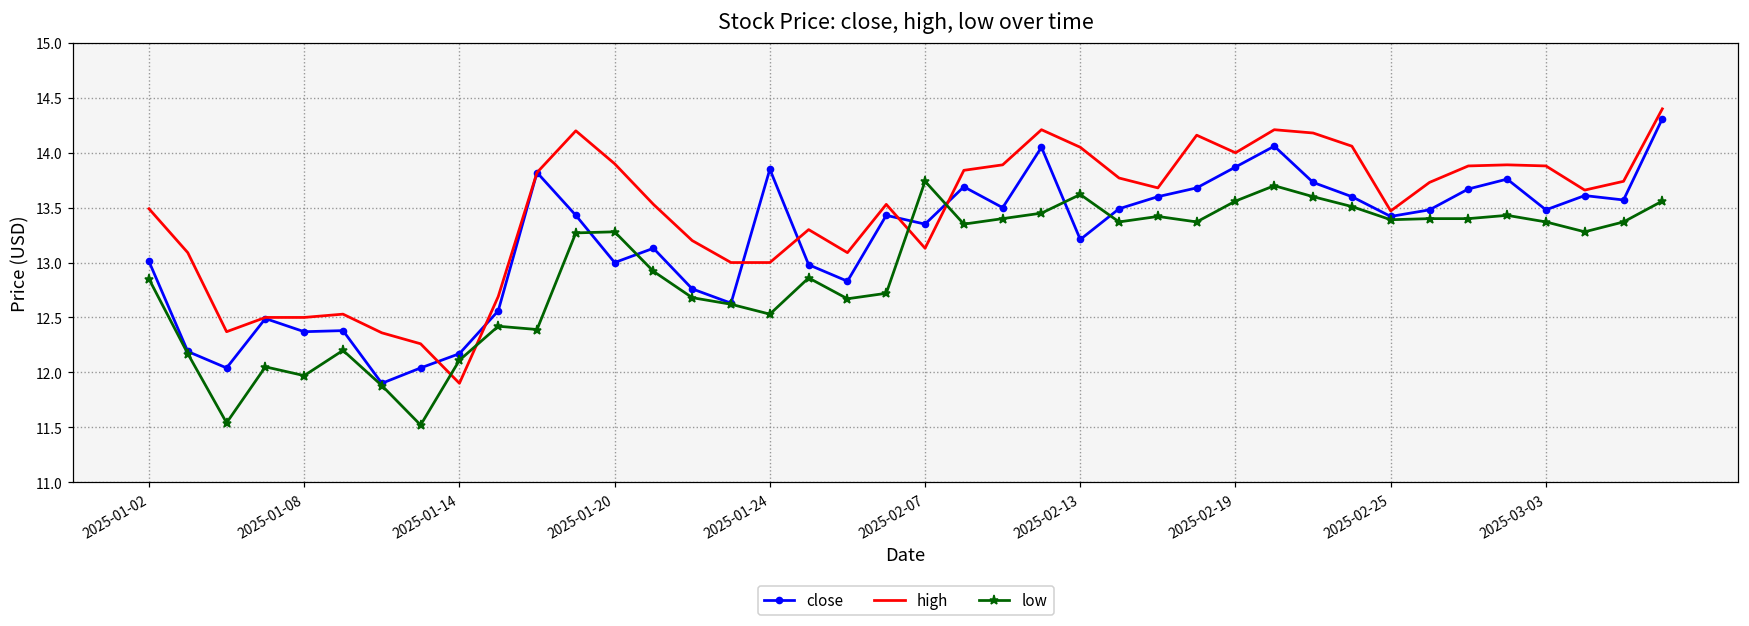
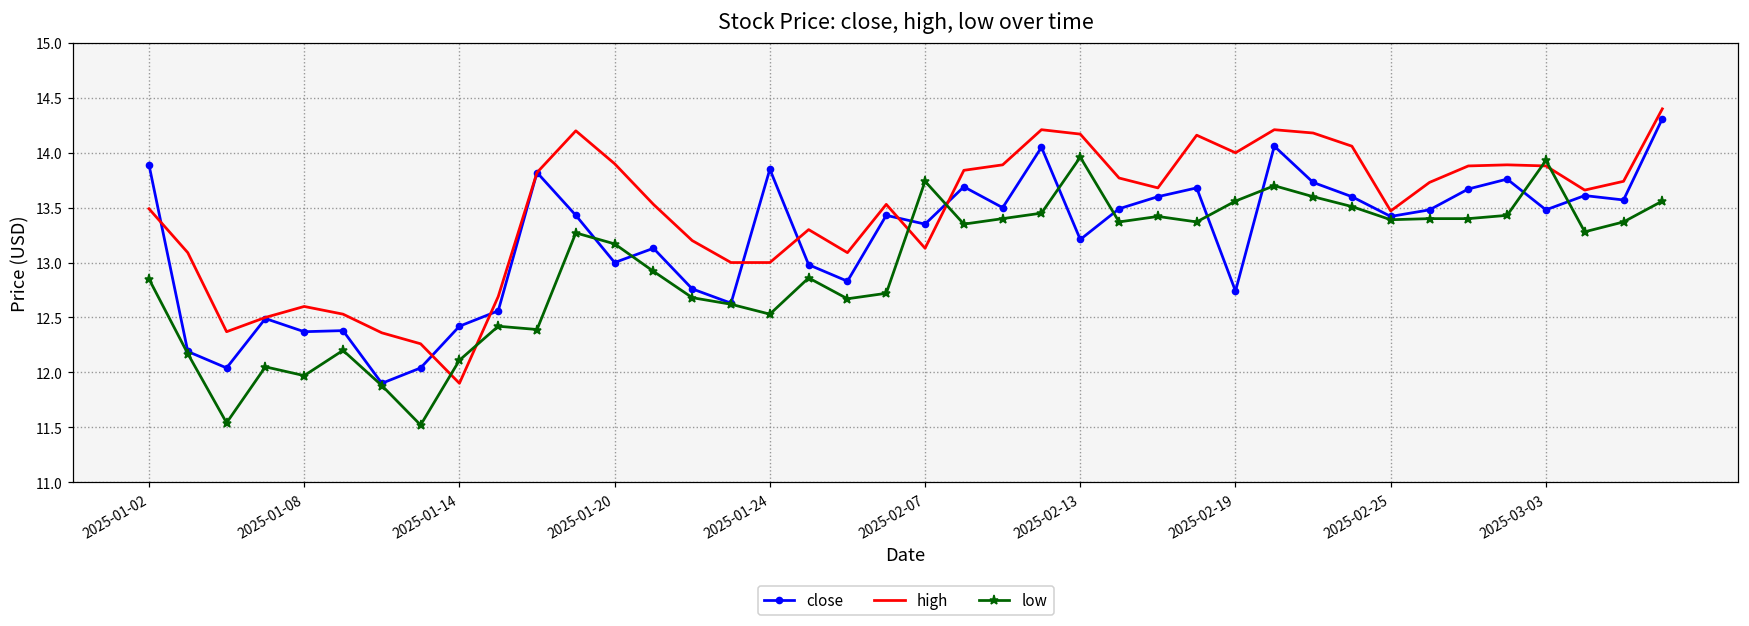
close, 2025-01-02: 13.0 -> 13.9
high, 2025-01-08: 12.5 -> 12.6
close, 2025-01-14: 12.2 -> 12.4
low, 2025-01-20: 13.3 -> 13.2
high, 2025-02-13: 14.1 -> 14.2
low, 2025-02-13: 13.6 -> 14.0
close, 2025-02-19: 13.9 -> 12.7
low, 2025-03-03: 13.4 -> 13.9
